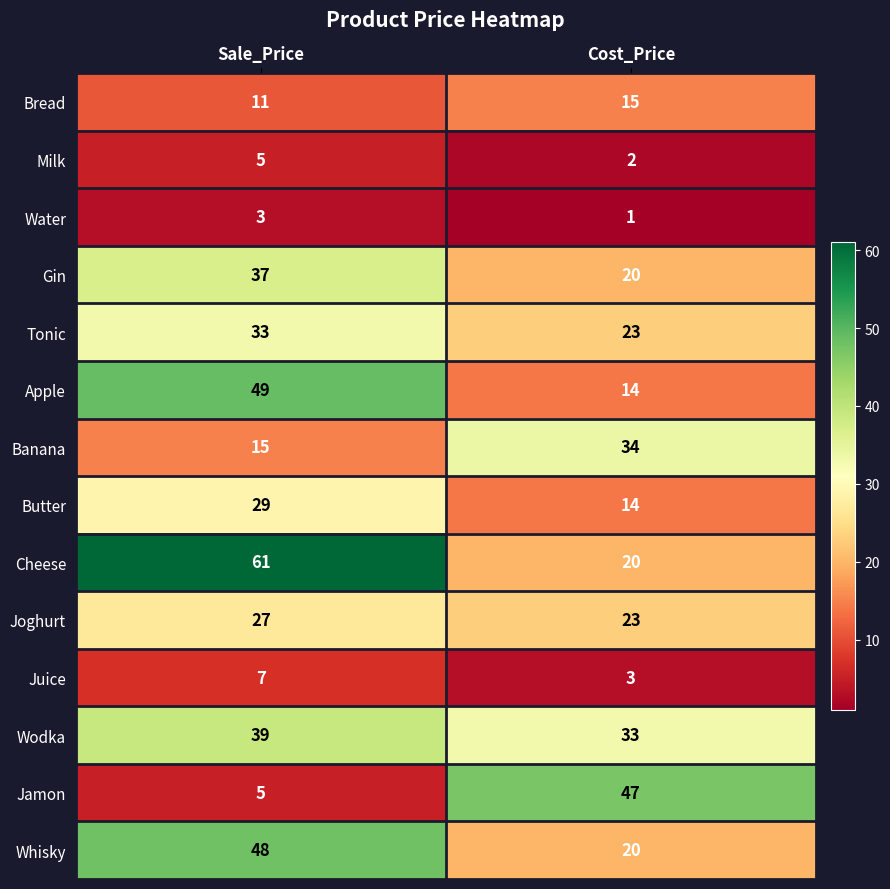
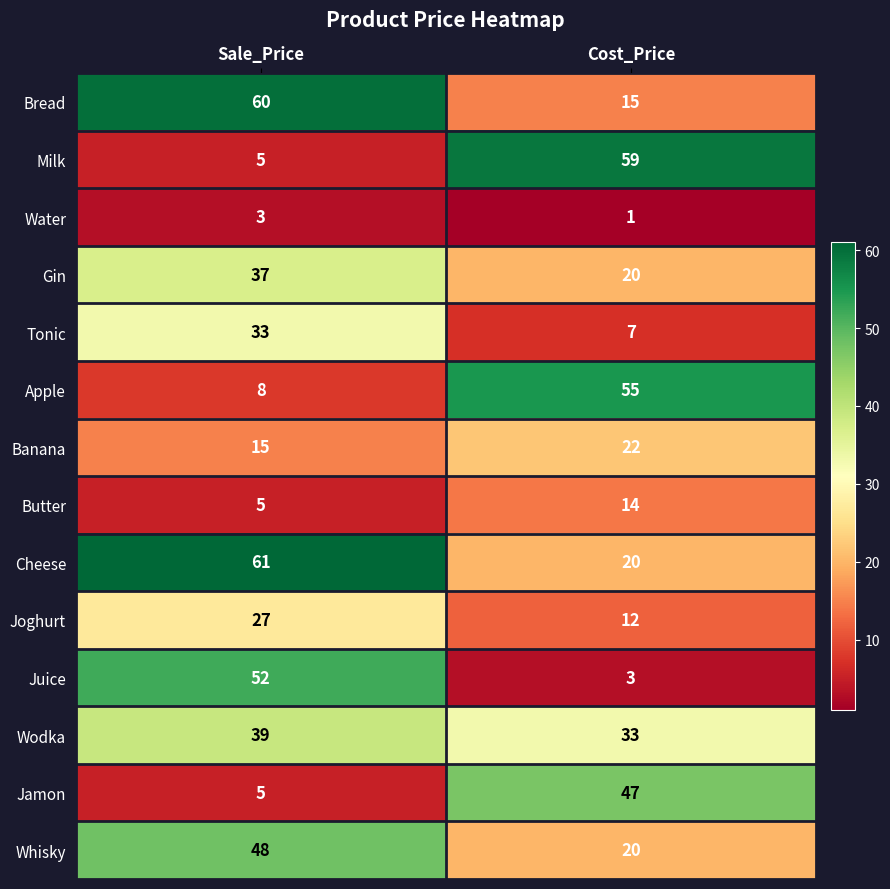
Bread, Sale_Price: 11 -> 60
Milk, Cost_Price: 2 -> 59
Tonic, Cost_Price: 23 -> 7
Apple, Sale_Price: 49 -> 8
Apple, Cost_Price: 14 -> 55
Banana, Cost_Price: 34 -> 22
Butter, Sale_Price: 29 -> 5
Joghurt, Cost_Price: 23 -> 12
Juice, Sale_Price: 7 -> 52
